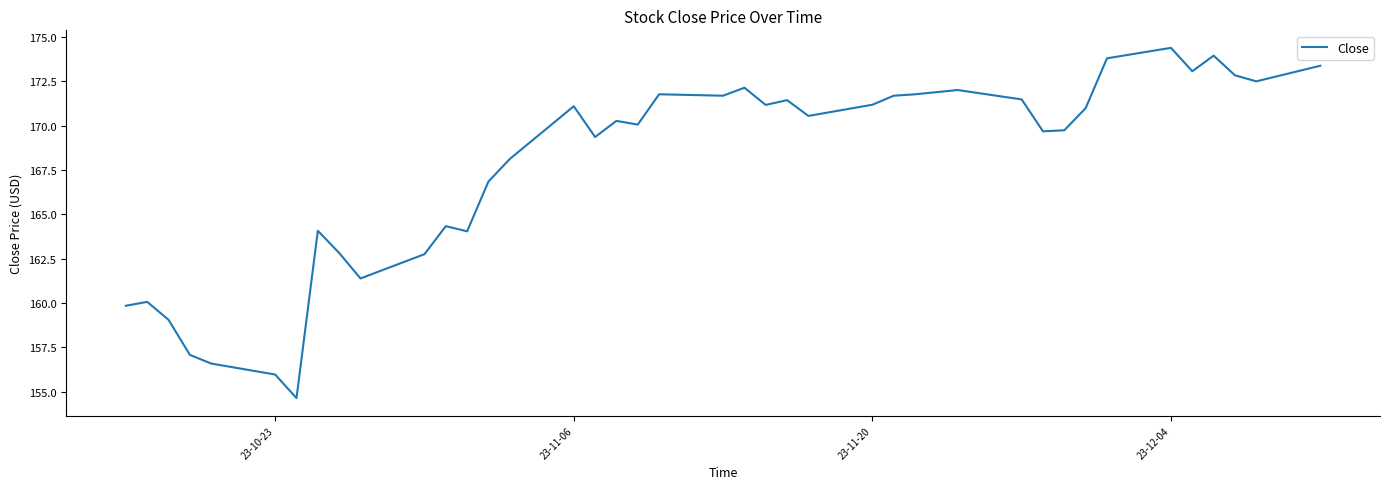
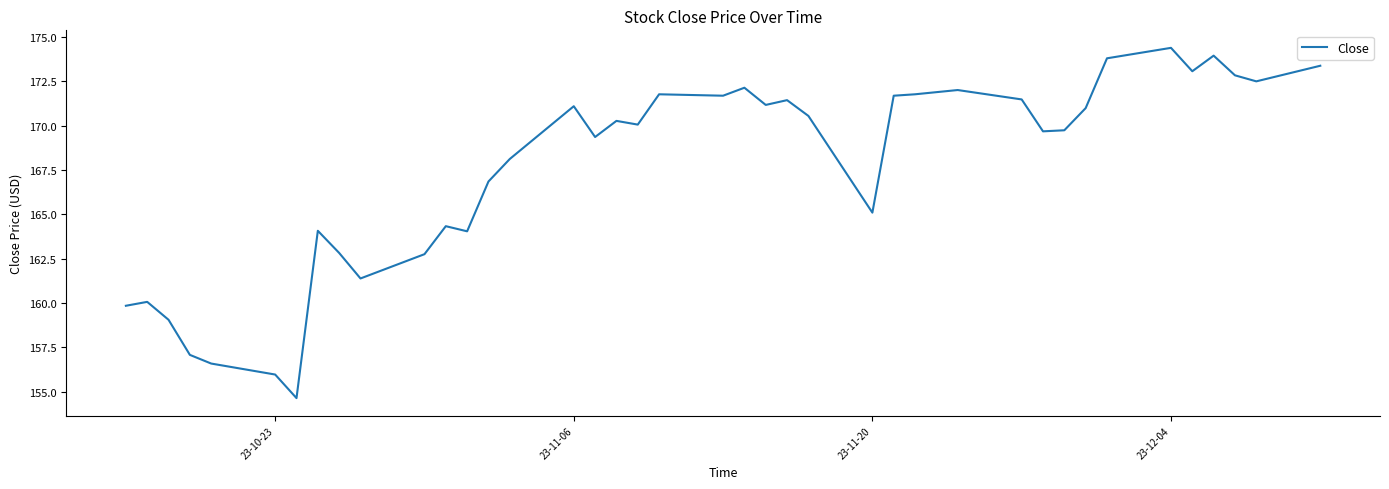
23-11-20: 171.2 -> 165.1
